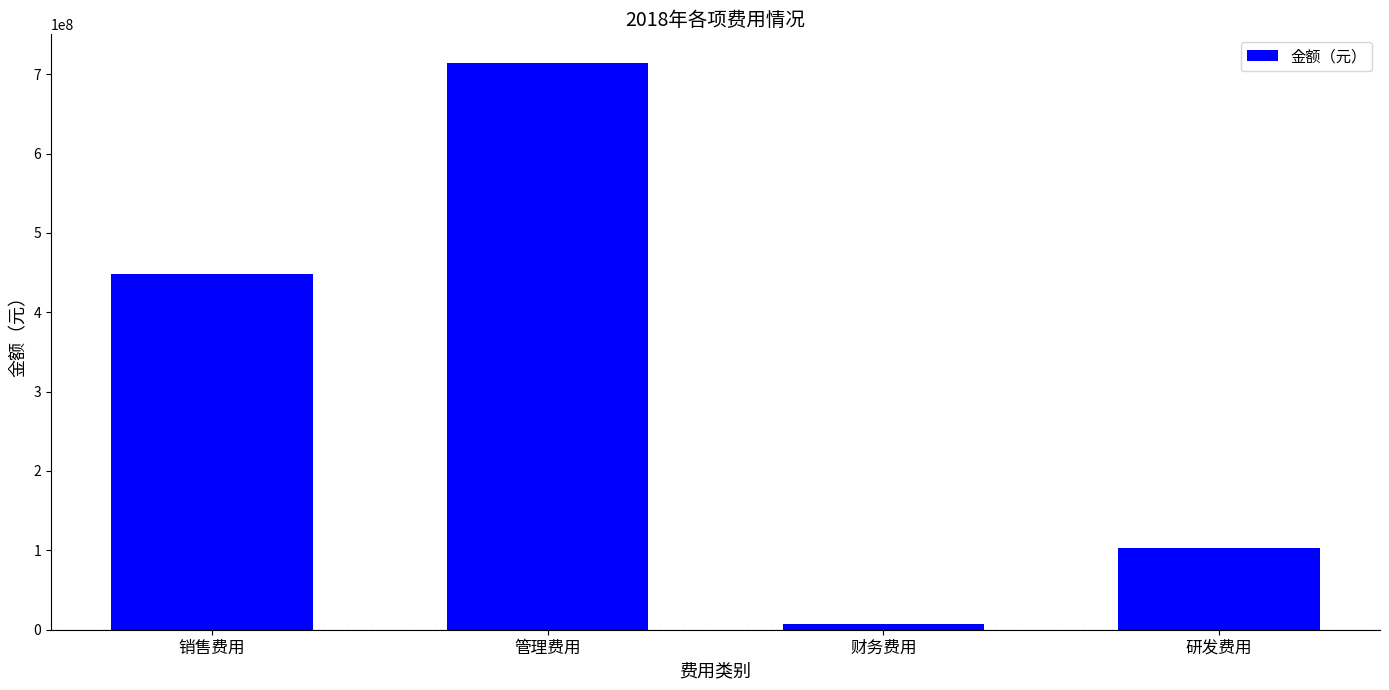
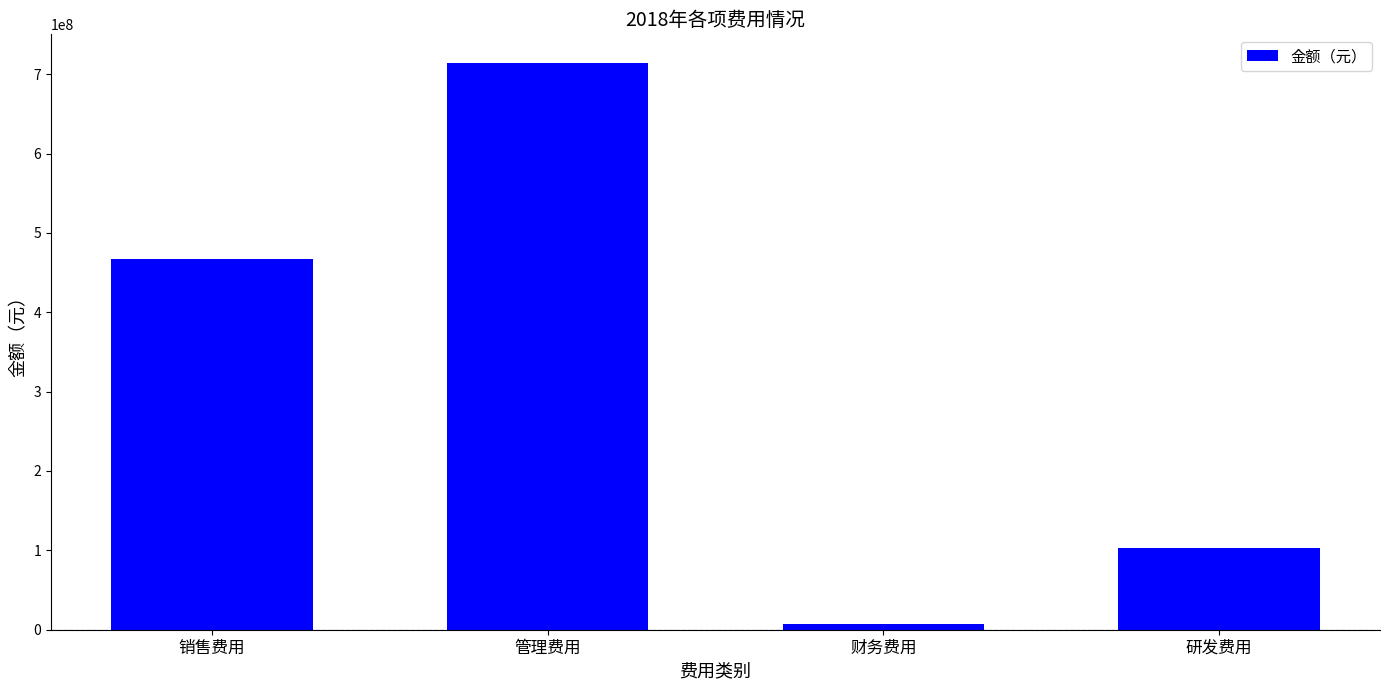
销售费用: 450000000 -> 470000000
